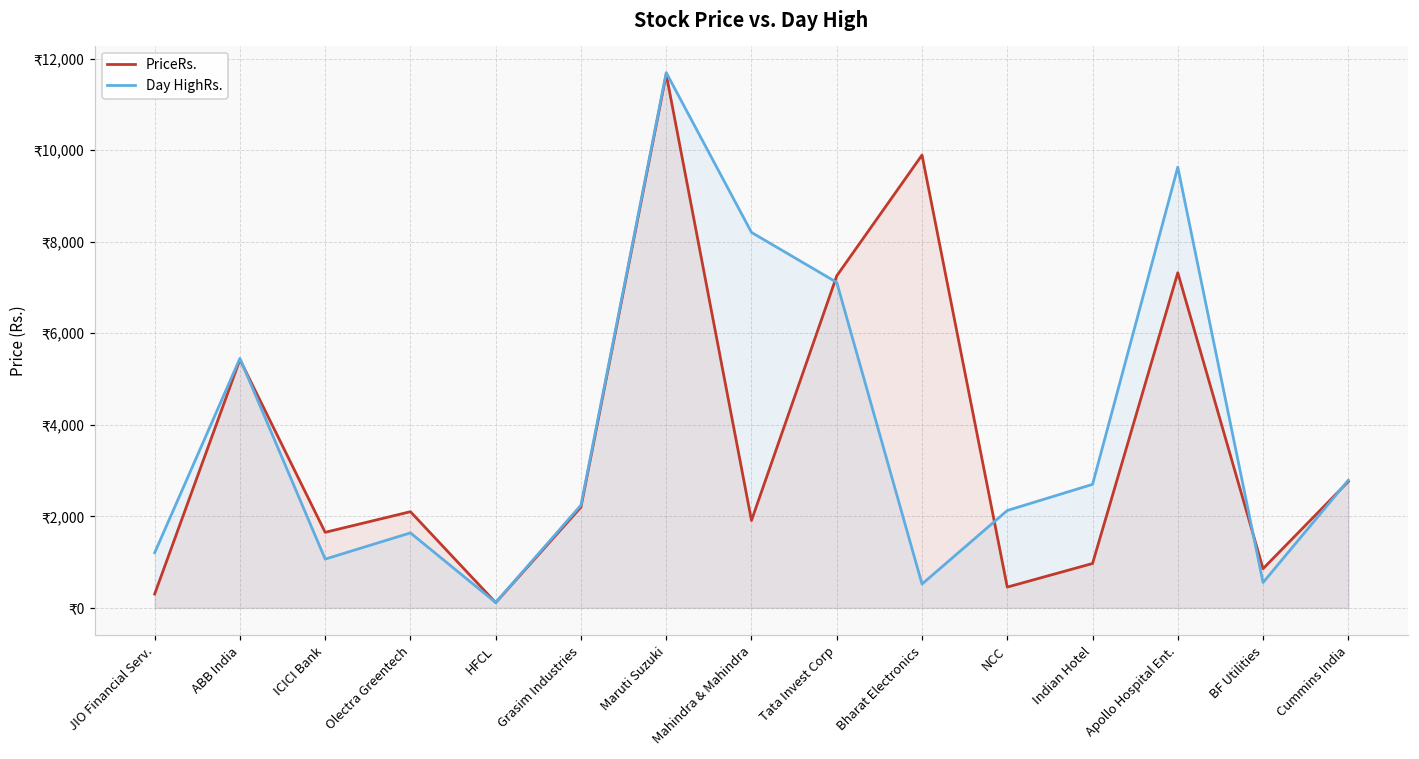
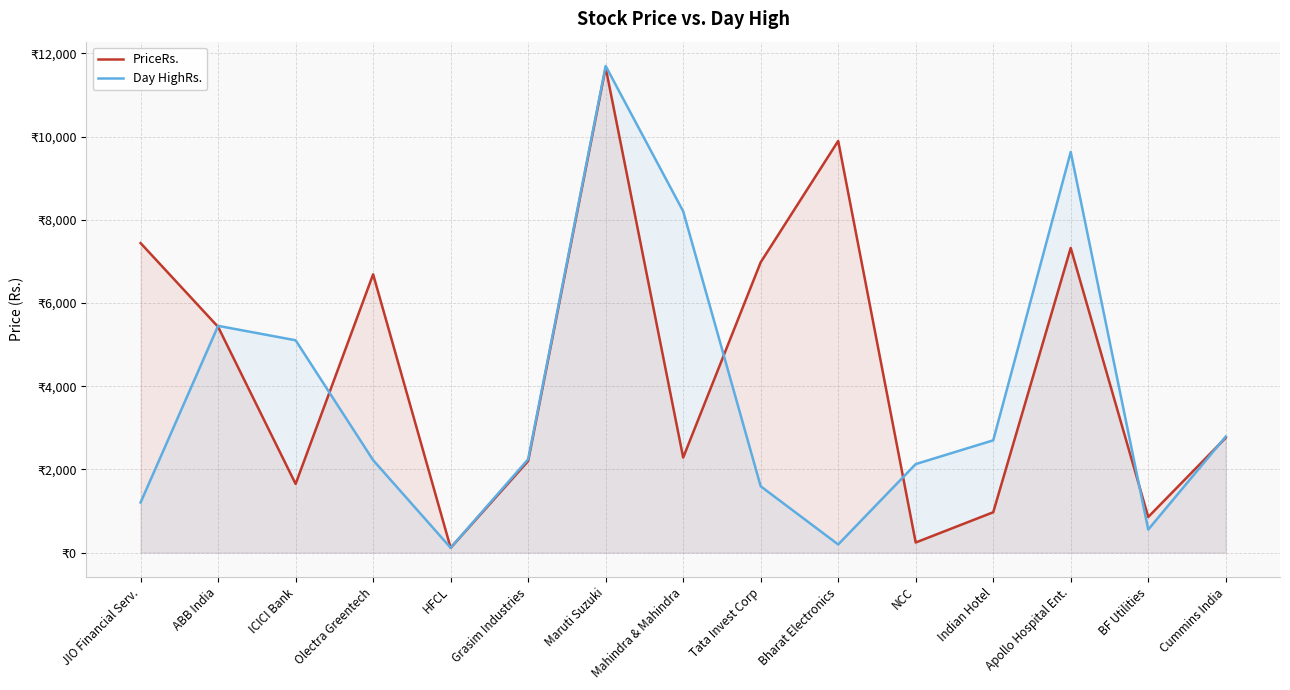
PriceRs., JIO Financial Serv.: ₹300 -> ₹7,400
Day HighRs., ICICI Bank: ₹1,100 -> ₹5,100
PriceRs., Olectra Greentech: ₹2,100 -> ₹6,700
Day HighRs., Olectra Greentech: ₹1,600 -> ₹2,200
PriceRs., Mahindra & Mahindra: ₹1,900 -> ₹2,300
PriceRs., Tata Invest Corp: ₹7,300 -> ₹7,000
Day HighRs., Tata Invest Corp: ₹7,100 -> ₹1,600
Day HighRs., Bharat Electronics: ₹500 -> ₹200
PriceRs., NCC: ₹500 -> ₹200
